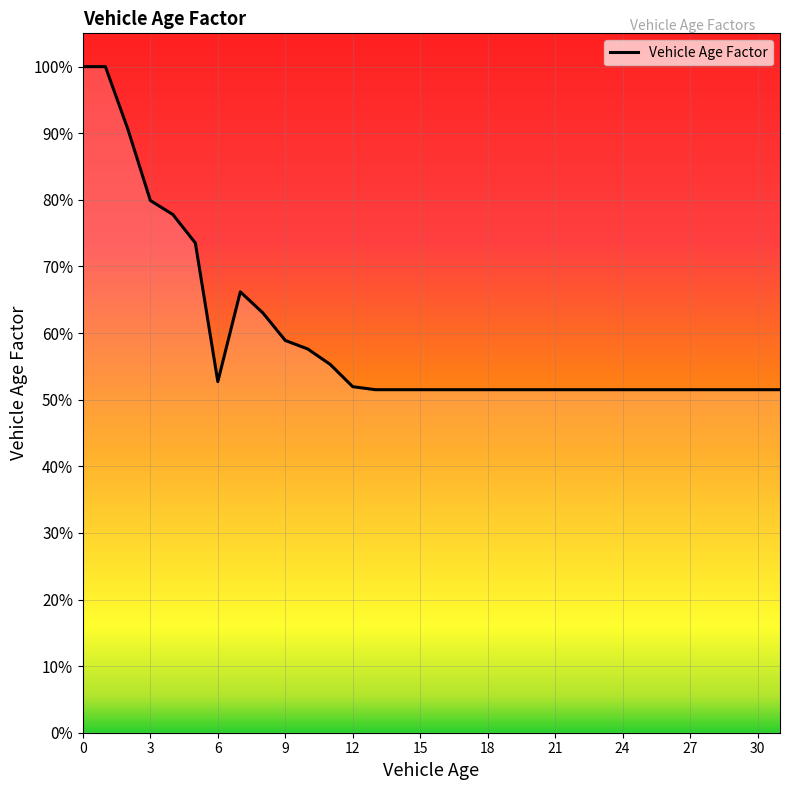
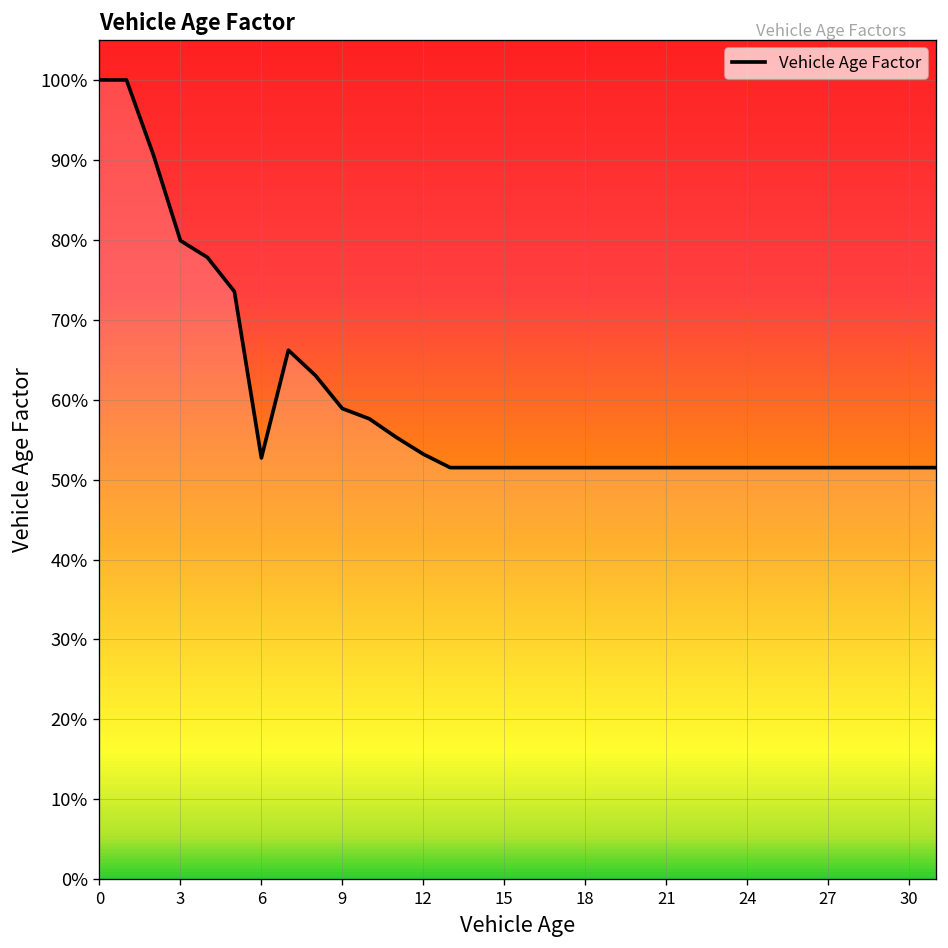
12: 52% -> 53%
